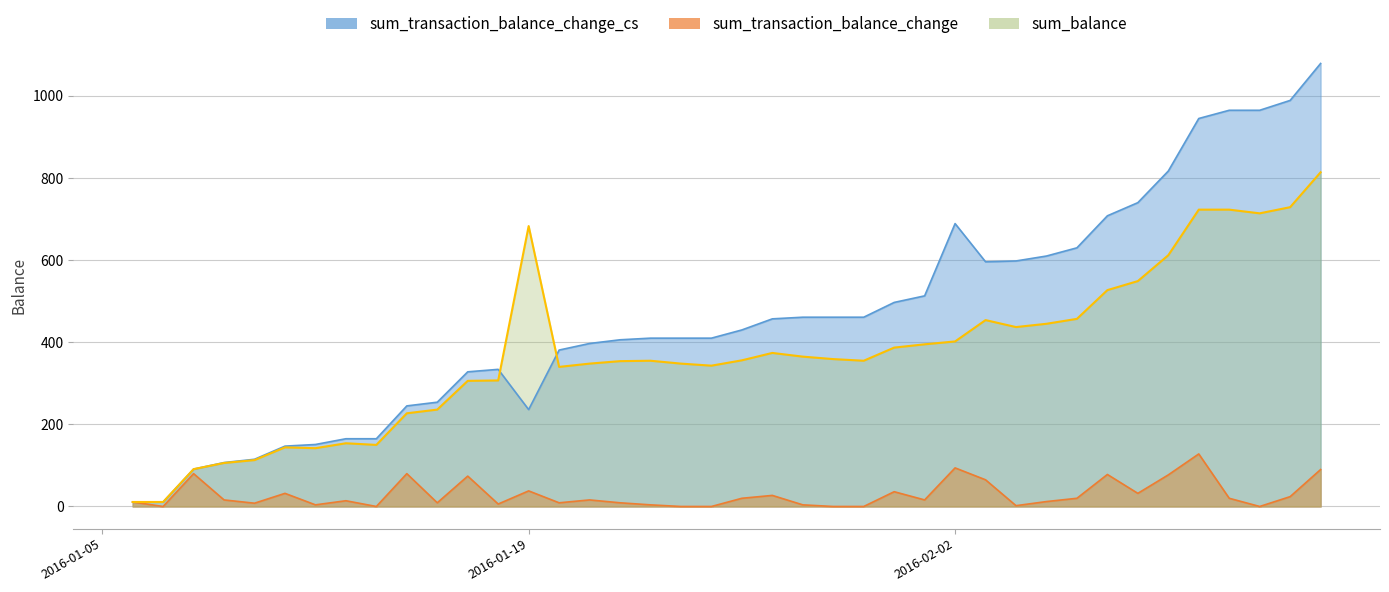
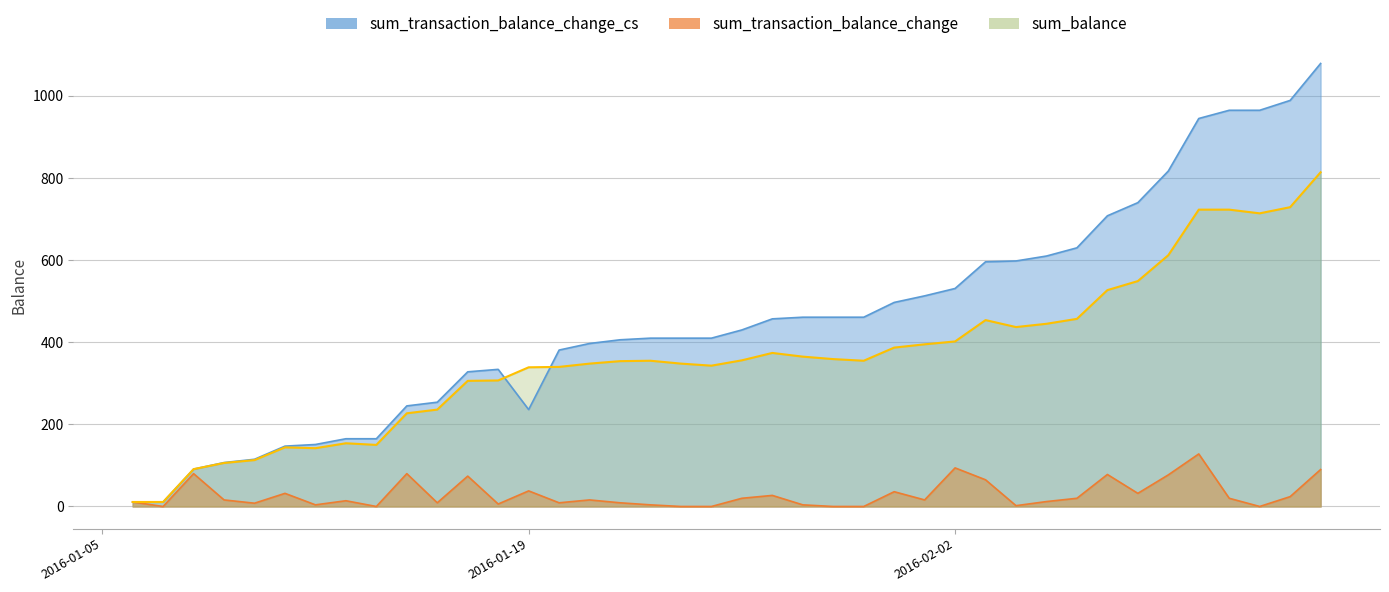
sum_balance, 2016-01-19: 680 -> 340
sum_transaction_balance_change_cs, 2016-02-02: 690 -> 530
